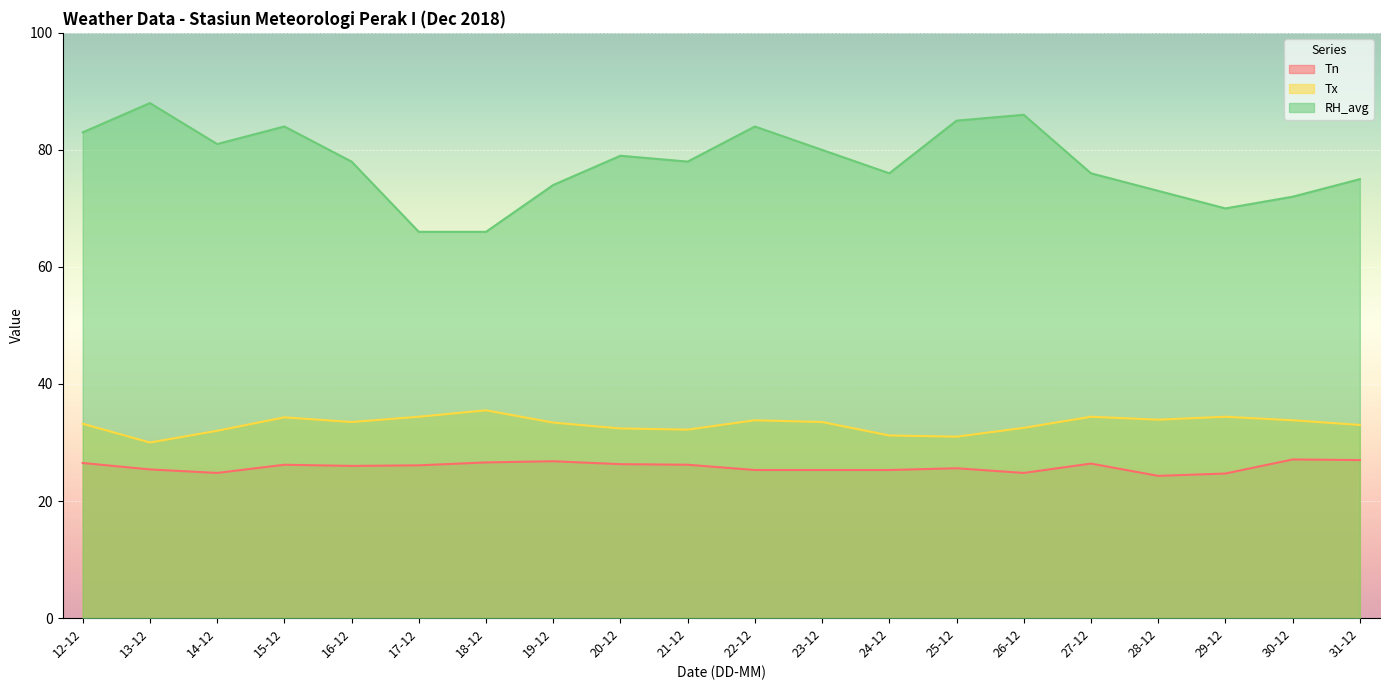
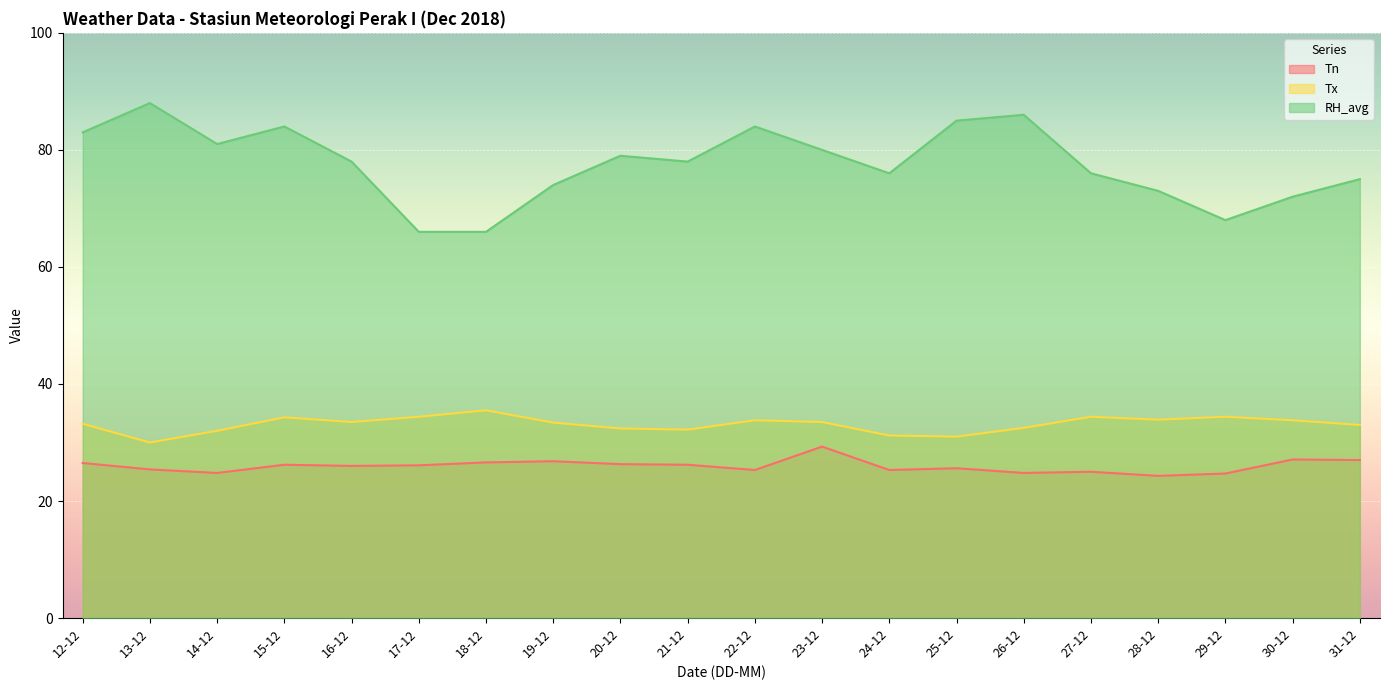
Tn, 23-12: 25 -> 29
Tn, 27-12: 26 -> 25
RH_avg, 29-12: 70 -> 68
